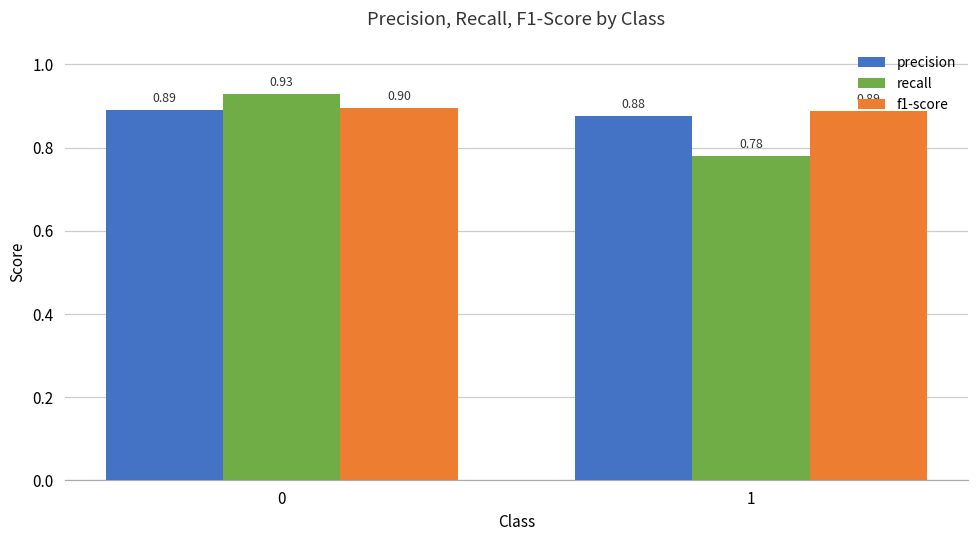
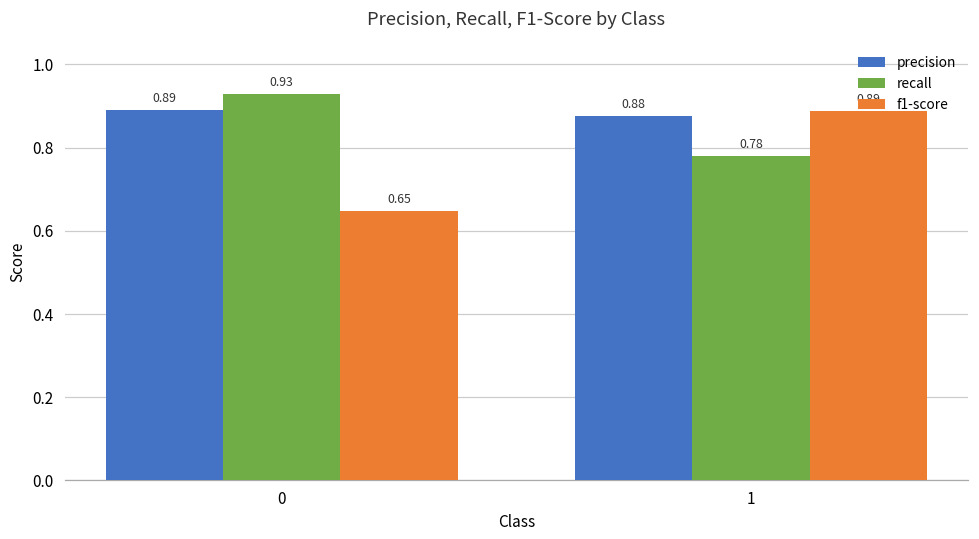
f1-score, 0: 0.90 -> 0.65
